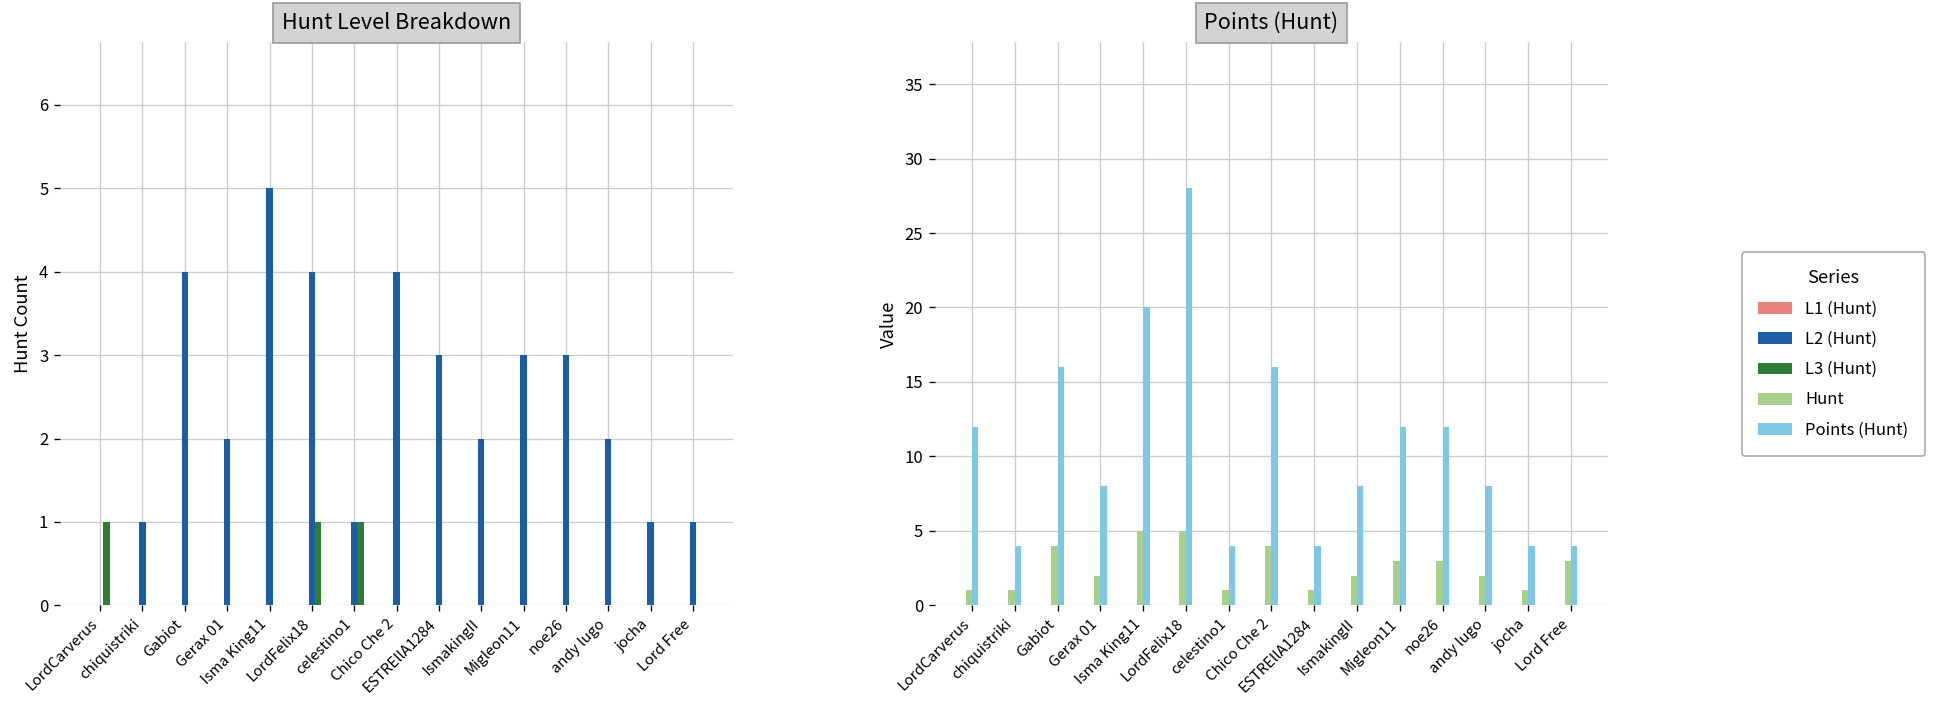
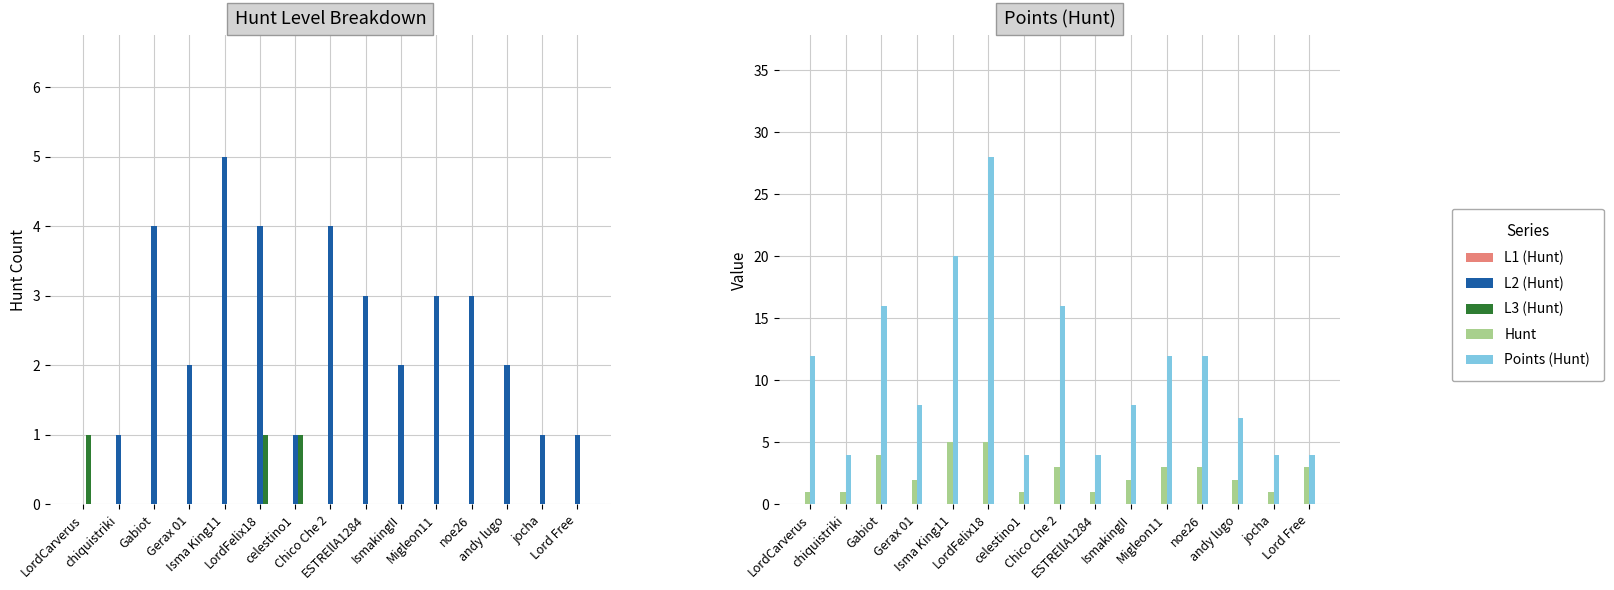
Points (Hunt), Hunt, Chico Che 2: 4 -> 3
Points (Hunt), Points (Hunt), andy lugo: 8 -> 7
